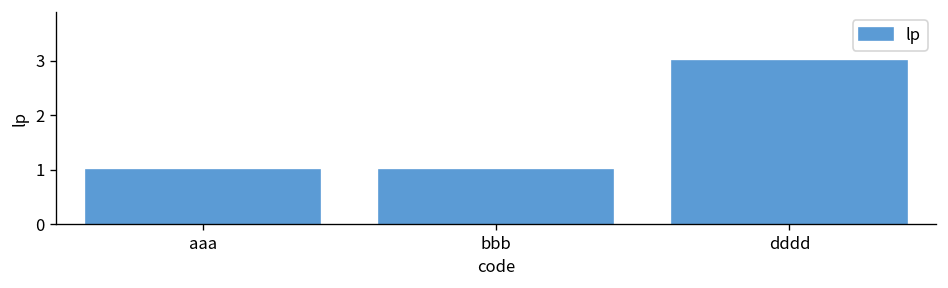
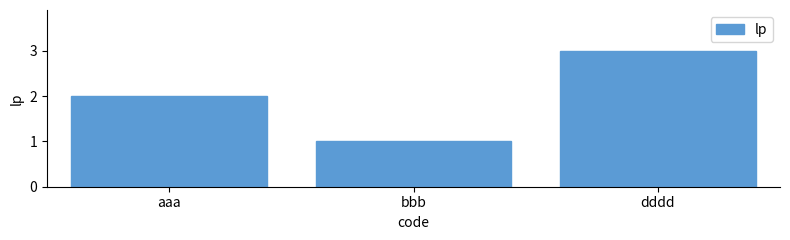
aaa: 1 -> 2
